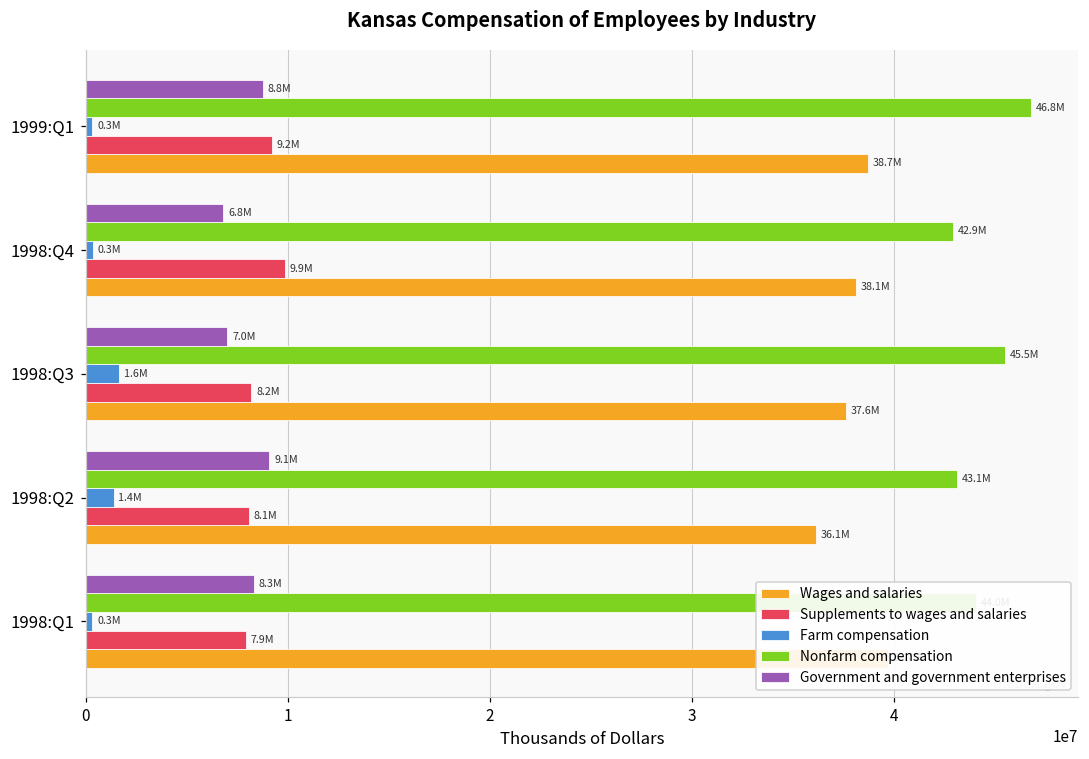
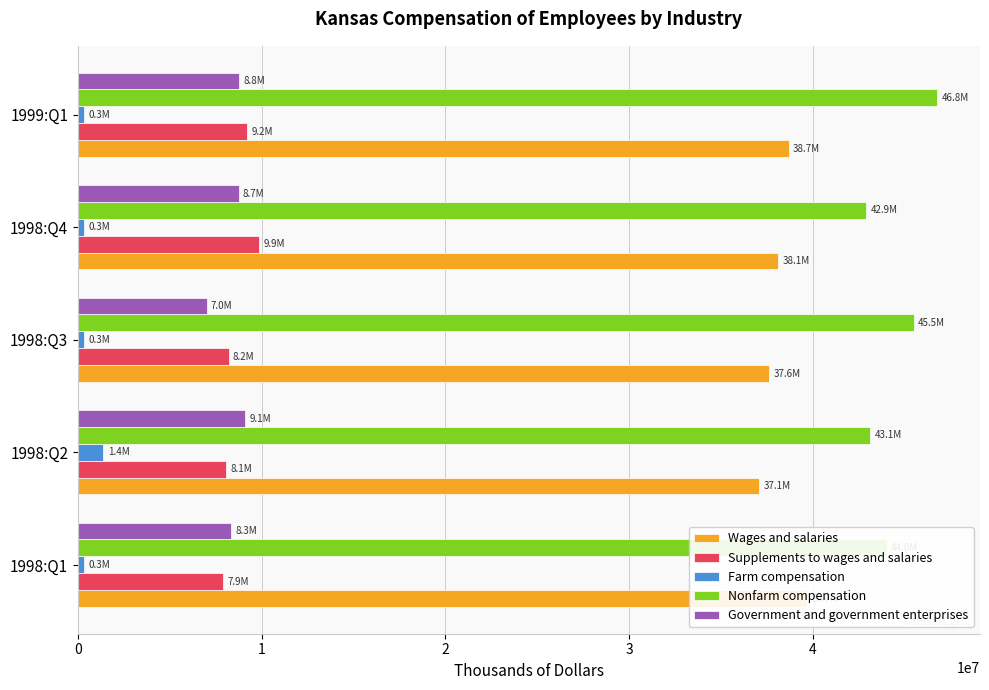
Government and government enterprises, 1998:Q4: 6.8M -> 8.7M
Farm compensation, 1998:Q3: 1.6M -> 0.3M
Wages and salaries, 1998:Q2: 36.1M -> 37.1M
